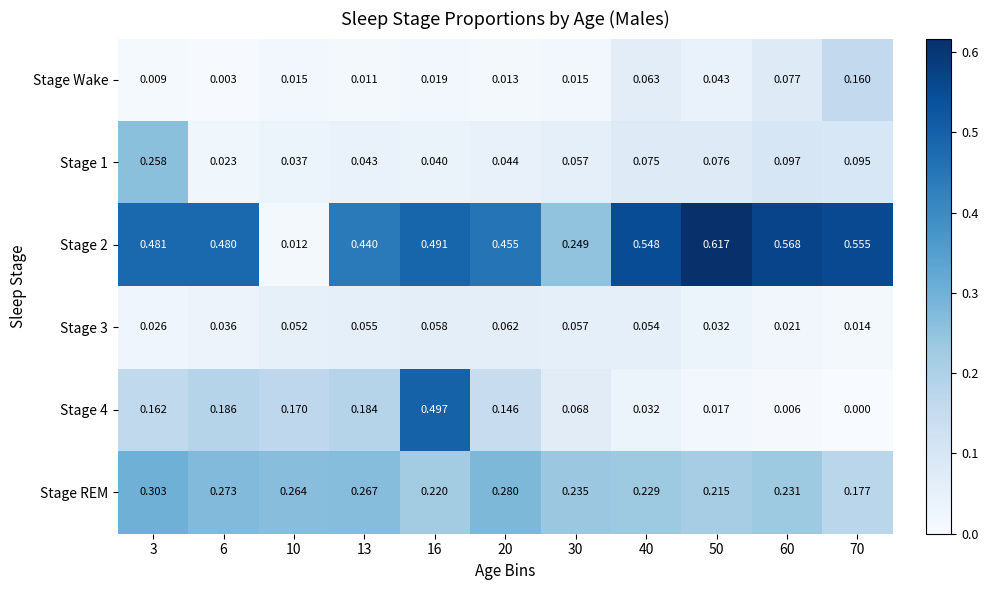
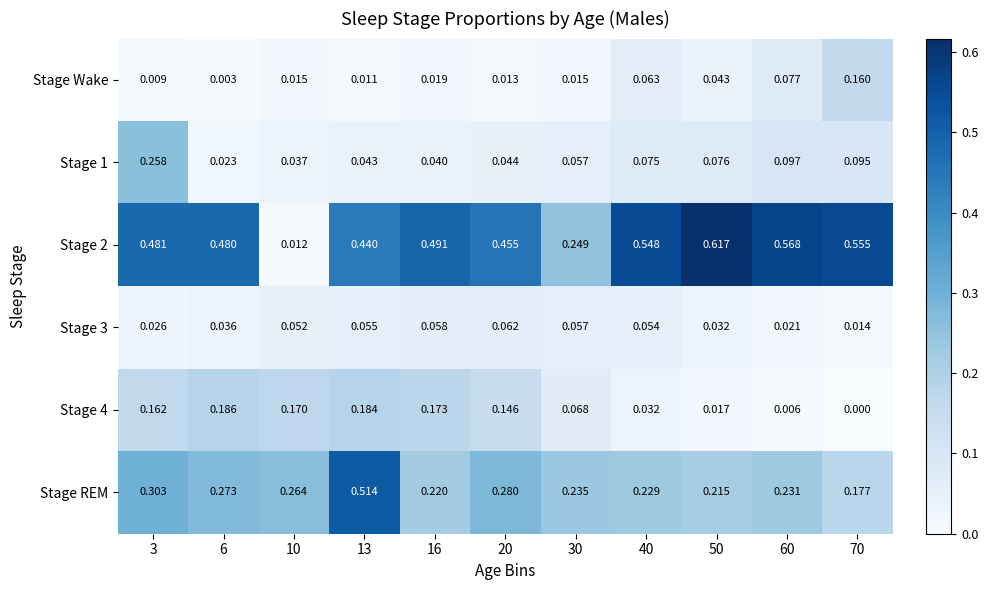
Stage 4, 16: 0.497 -> 0.173
Stage REM, 13: 0.267 -> 0.514
